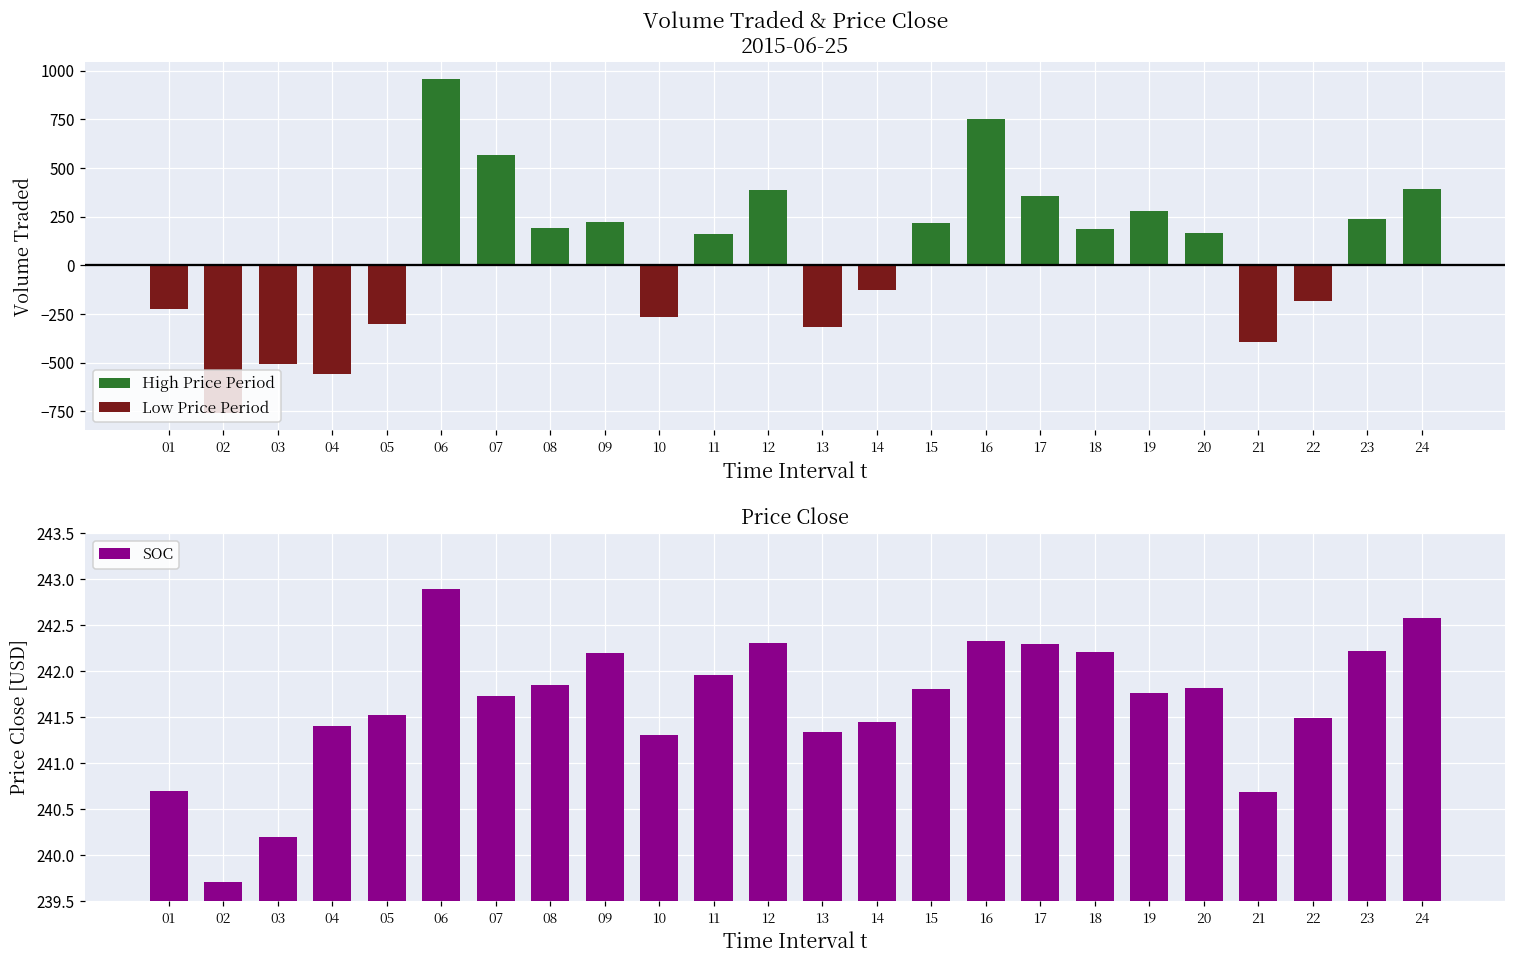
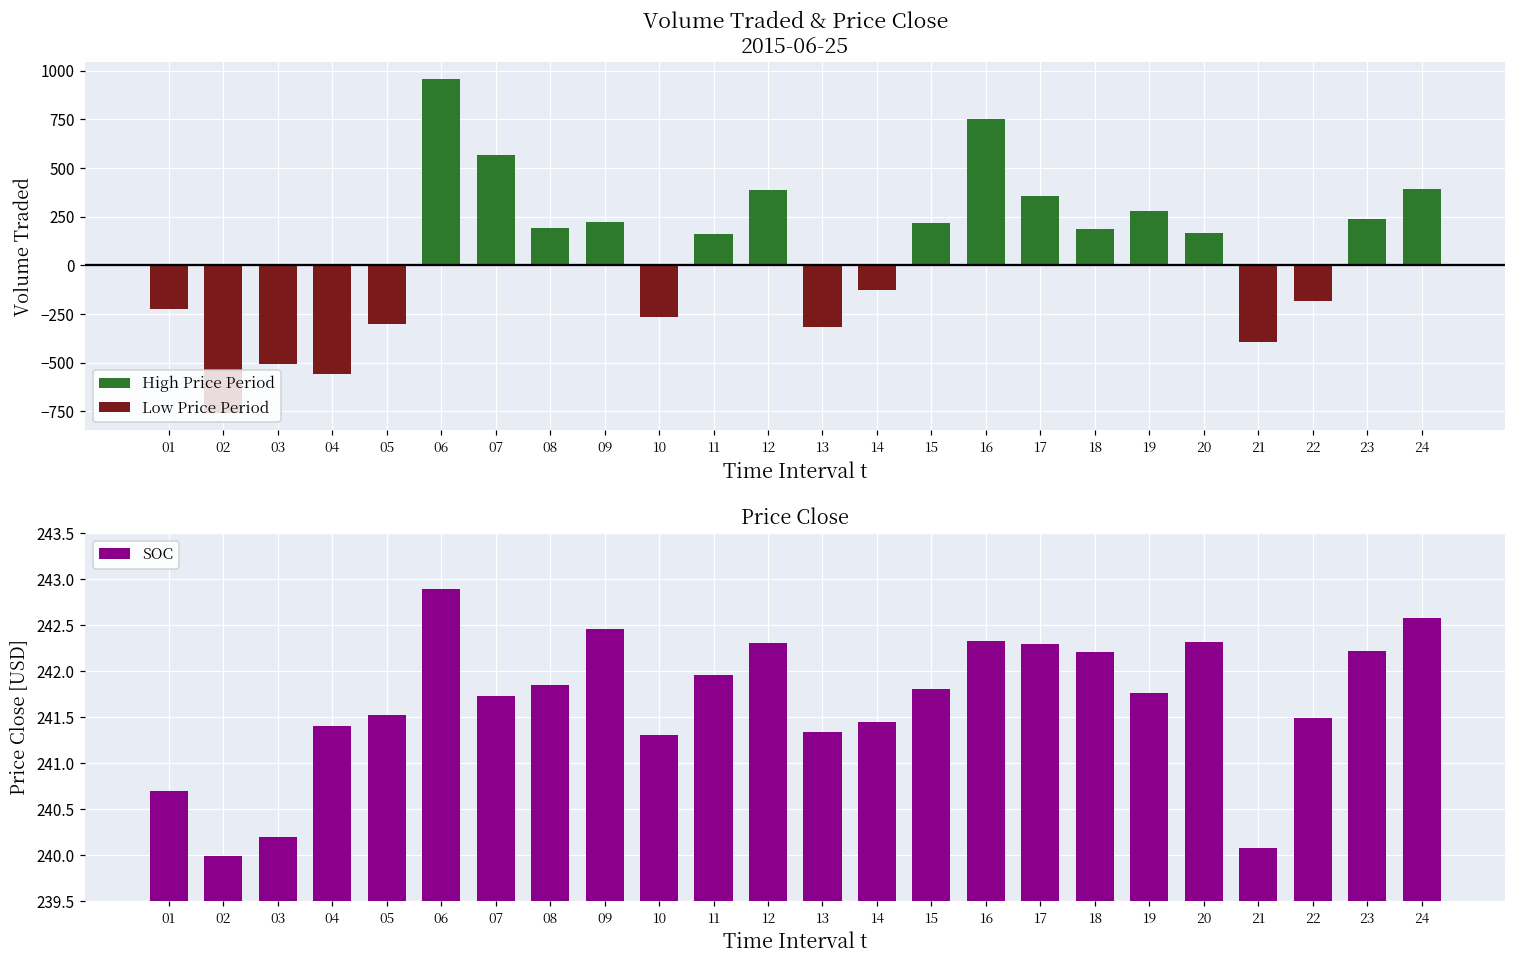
Price Close, 02: 239.7 -> 240.0
Price Close, 09: 242.2 -> 242.5
Price Close, 20: 241.8 -> 242.3
Price Close, 21: 240.7 -> 240.1
